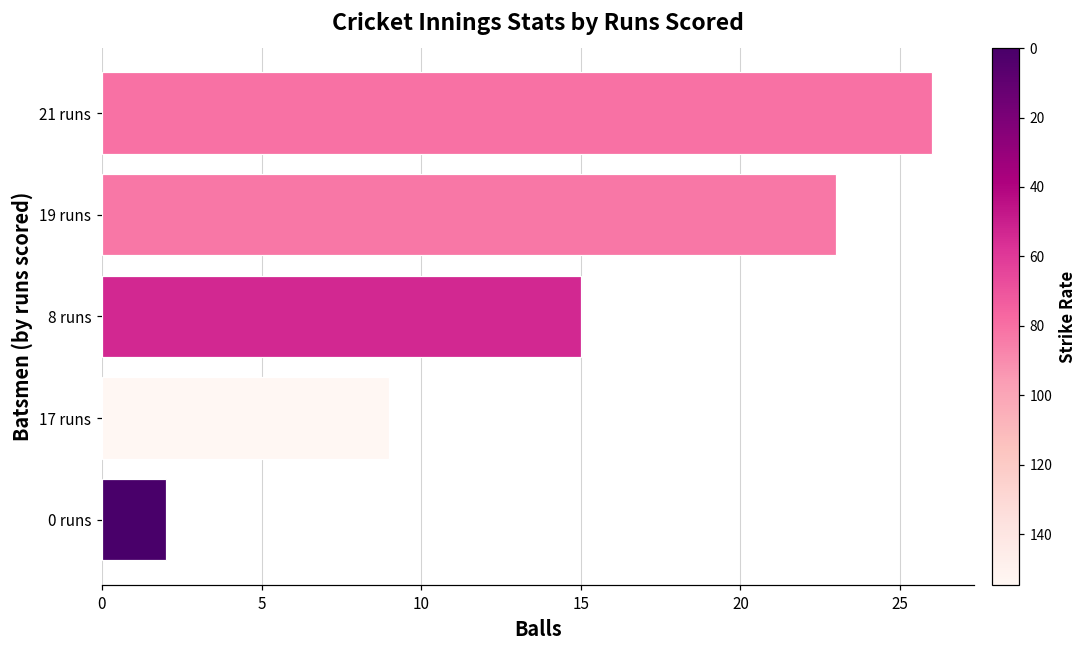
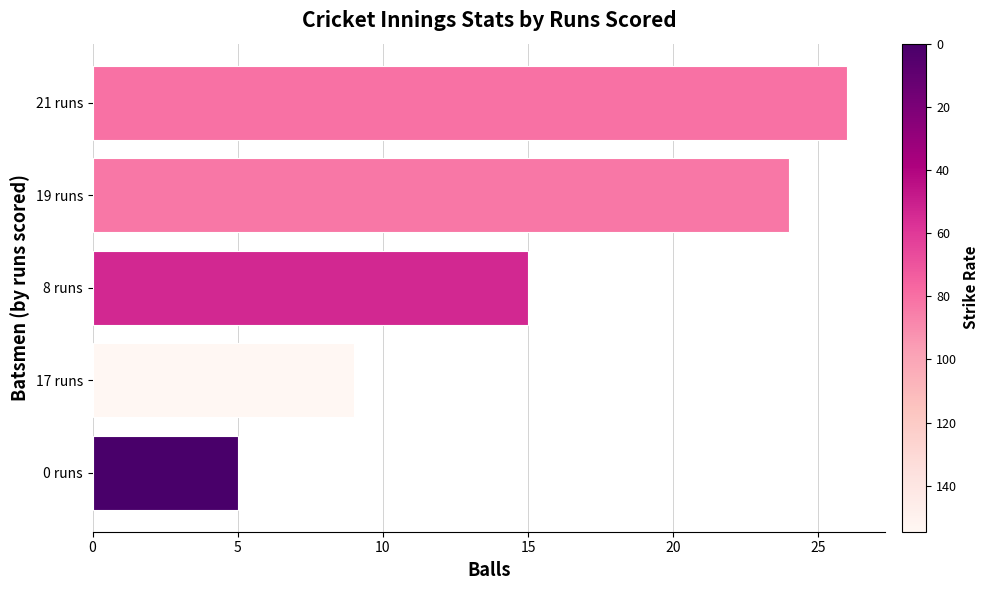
19 runs: 23 -> 24
0 runs: 2 -> 5
